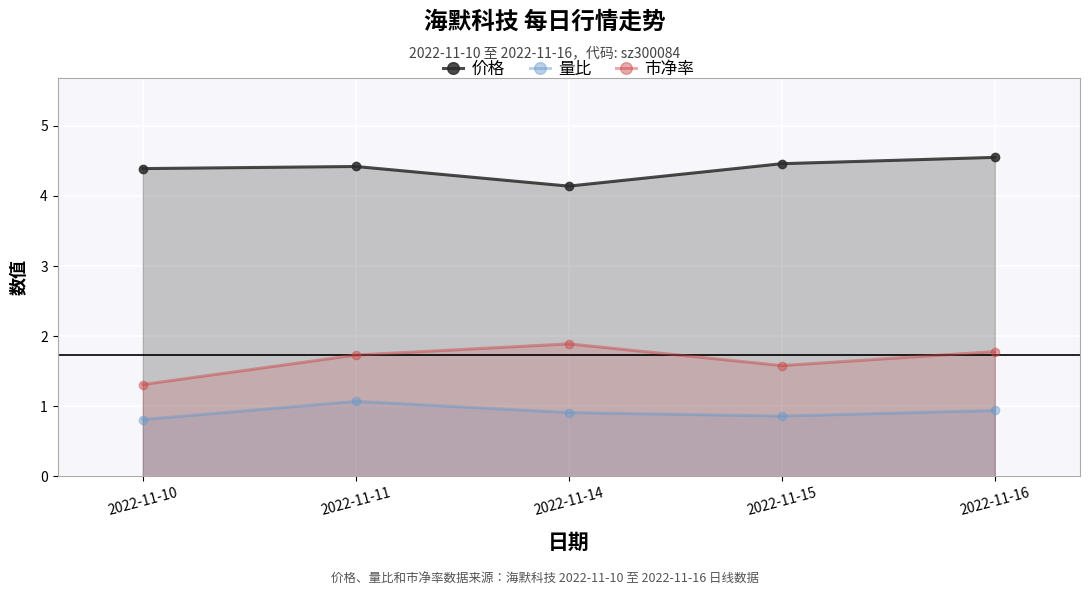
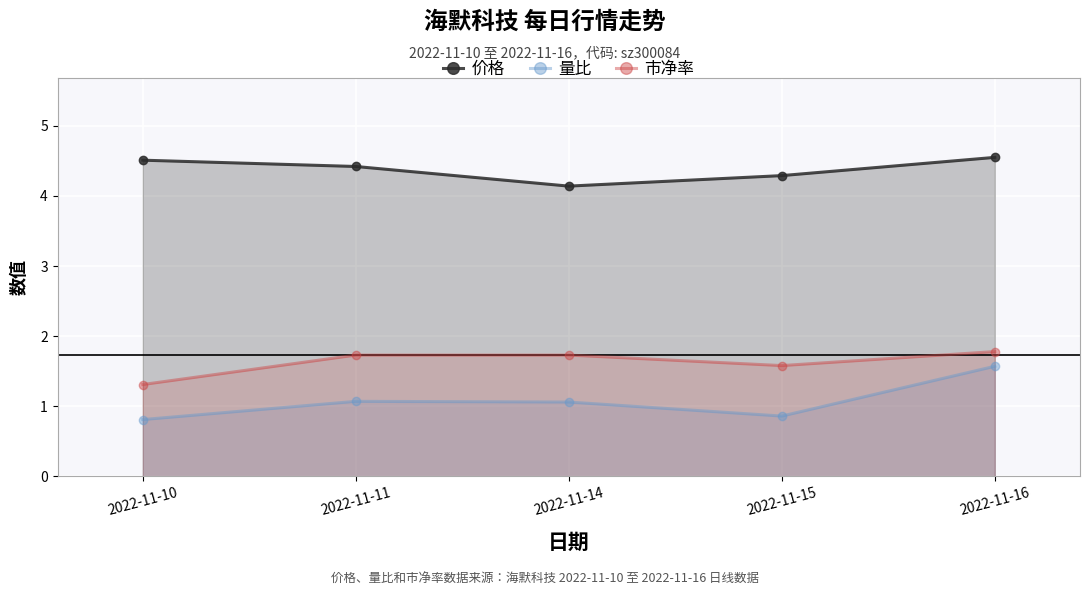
价格, 2022-11-10: 4.4 -> 4.5
量比, 2022-11-14: 0.9 -> 1.1
市净率, 2022-11-14: 1.9 -> 1.7
价格, 2022-11-15: 4.5 -> 4.3
量比, 2022-11-16: 0.9 -> 1.6
